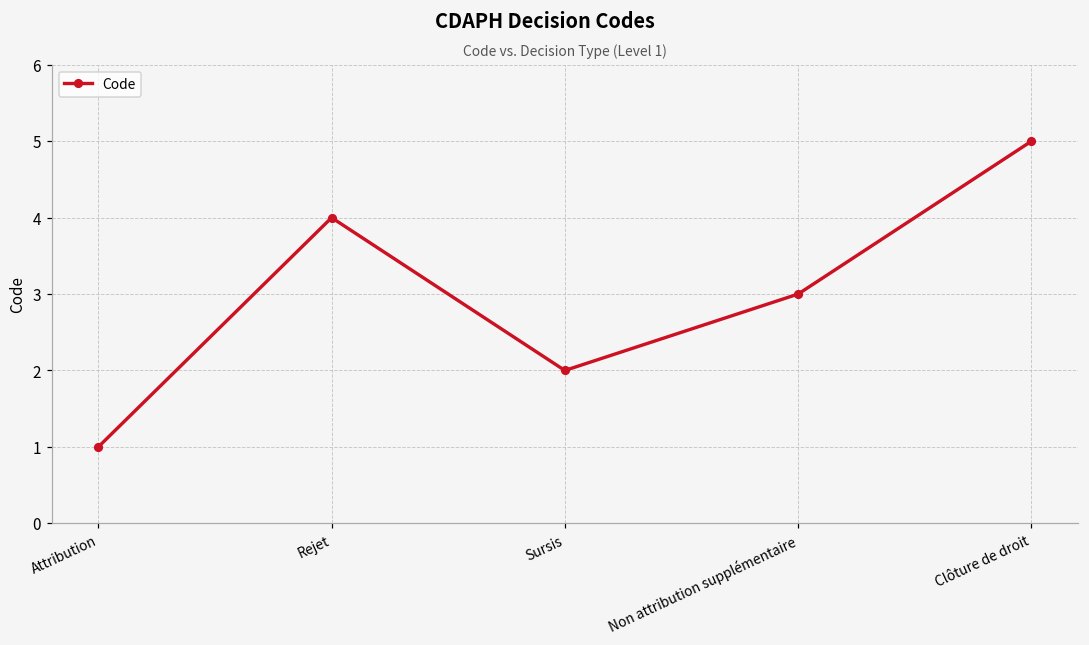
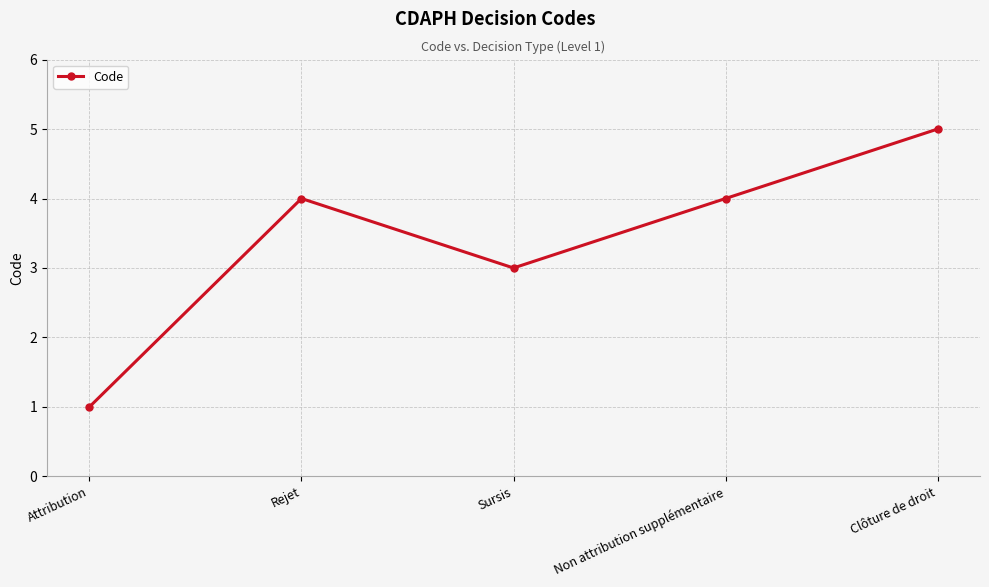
Sursis: 2 -> 3
Non attribution supplémentaire: 3 -> 4
